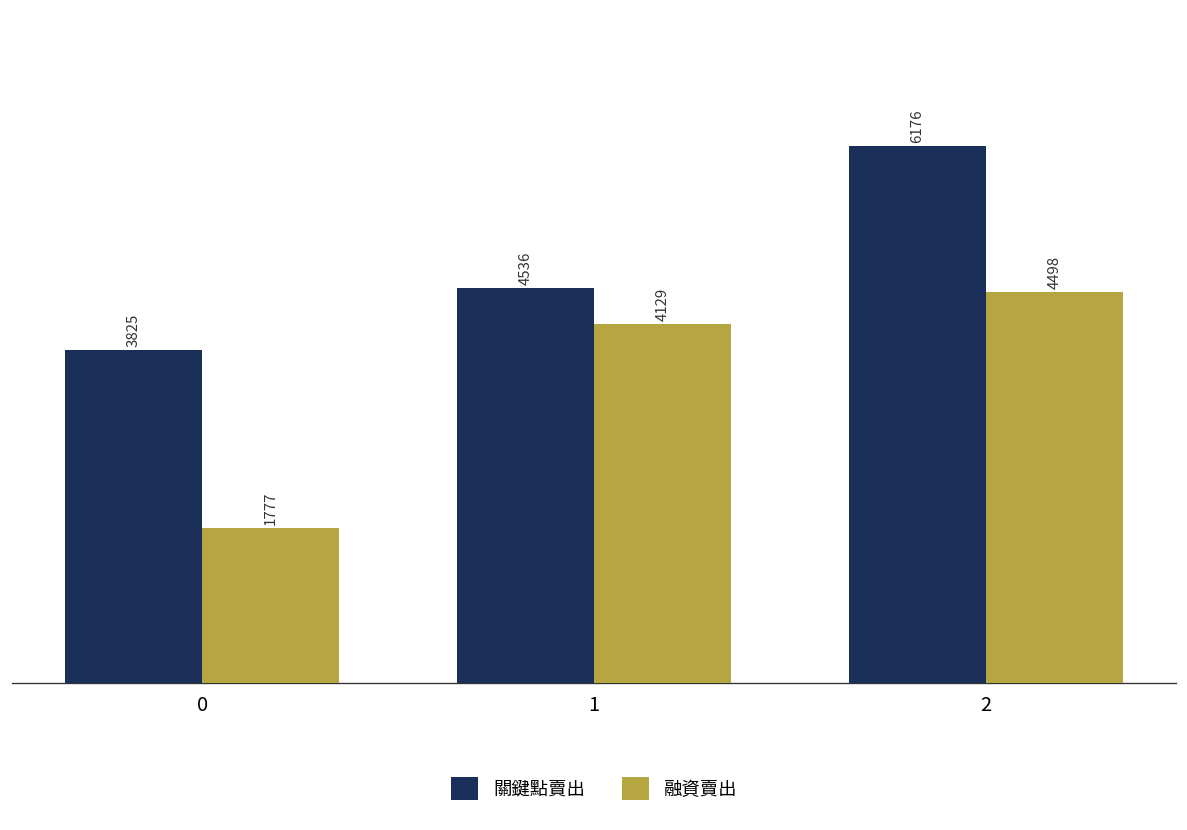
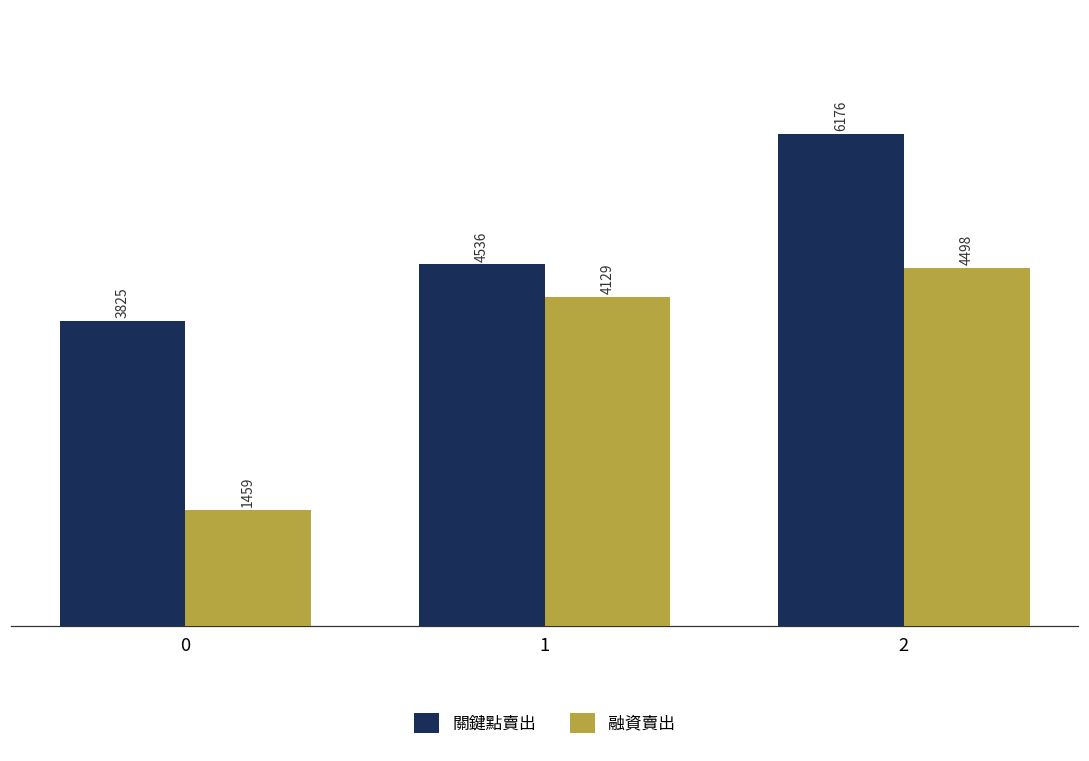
融資賣出, 0: 1777 -> 1459
